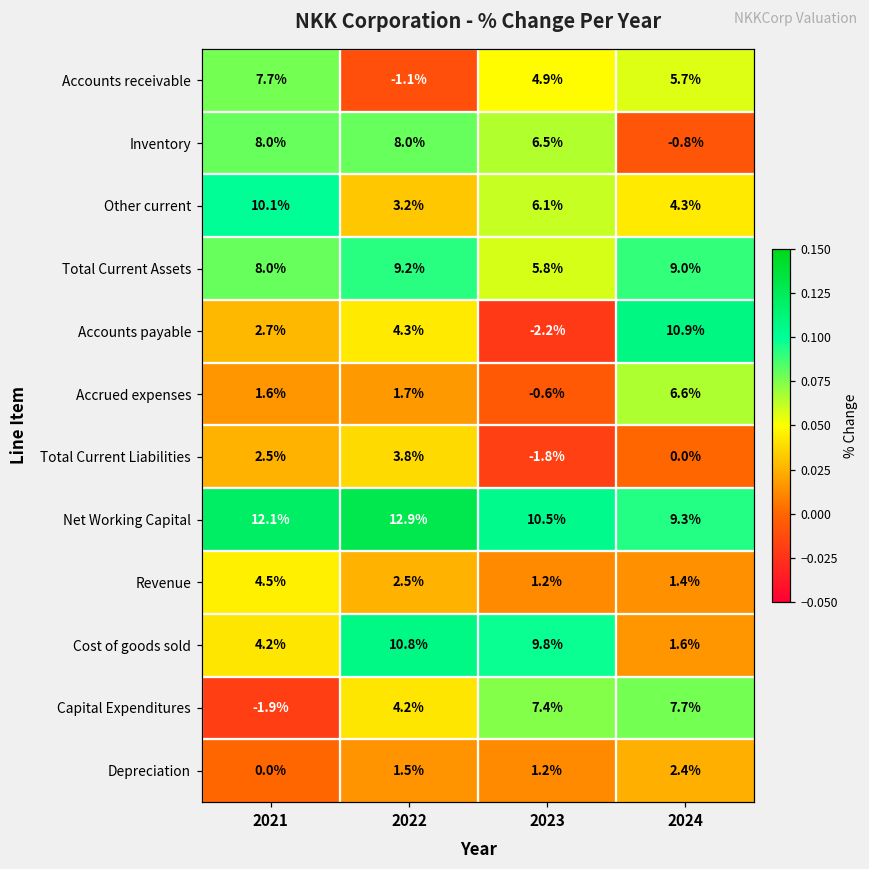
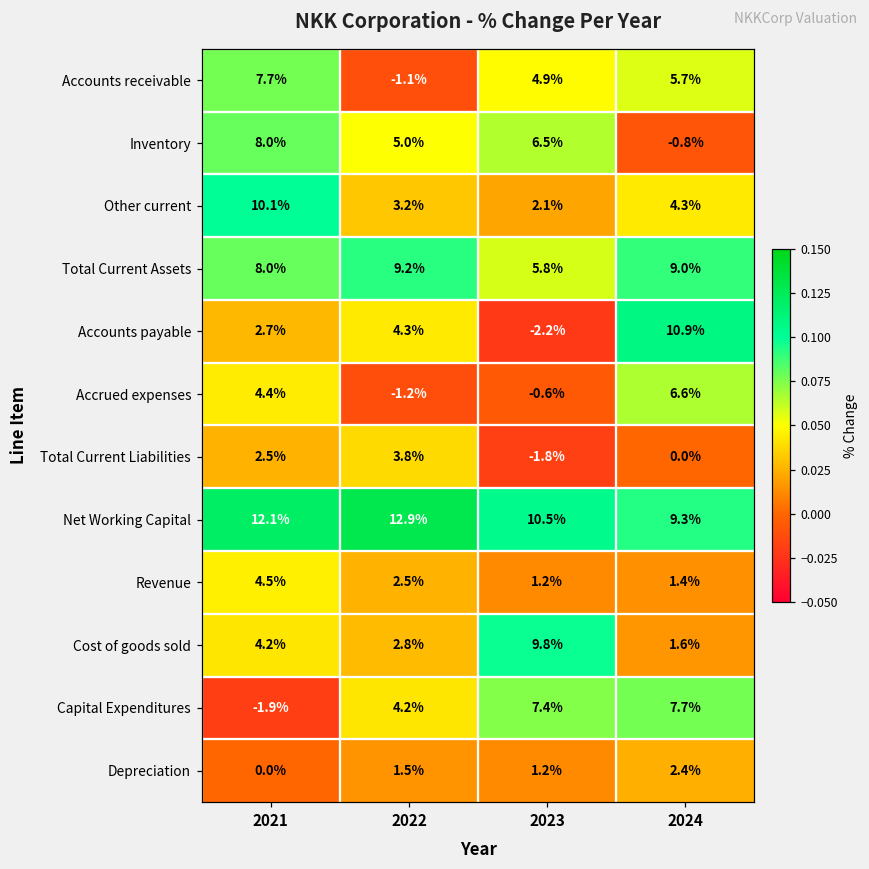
Inventory, 2022: 8.0% -> 5.0%
Other current, 2023: 6.1% -> 2.1%
Accrued expenses, 2021: 1.6% -> 4.4%
Accrued expenses, 2022: 1.7% -> -1.2%
Cost of goods sold, 2022: 10.8% -> 2.8%
